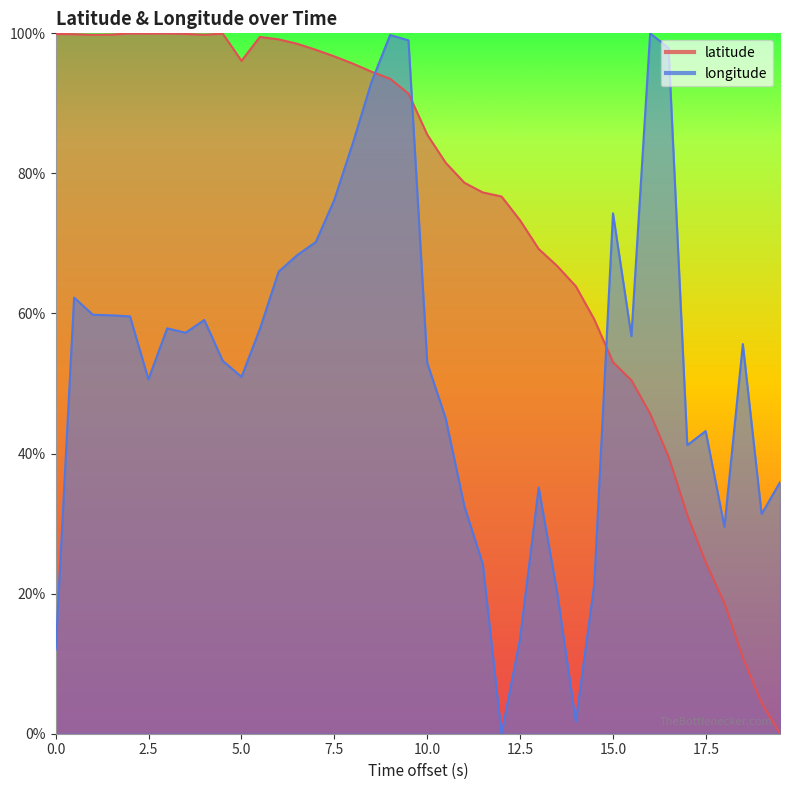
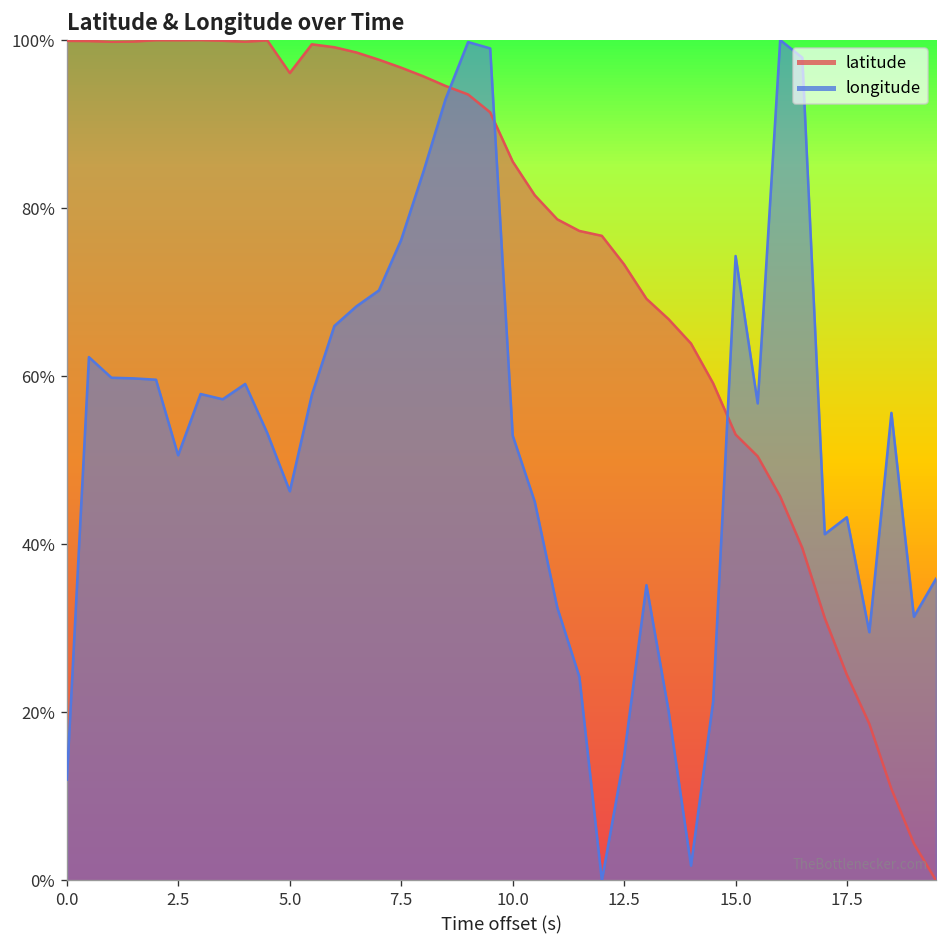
longitude, 5.0: 51% -> 46%
longitude, 12.5: 13% -> 15%
